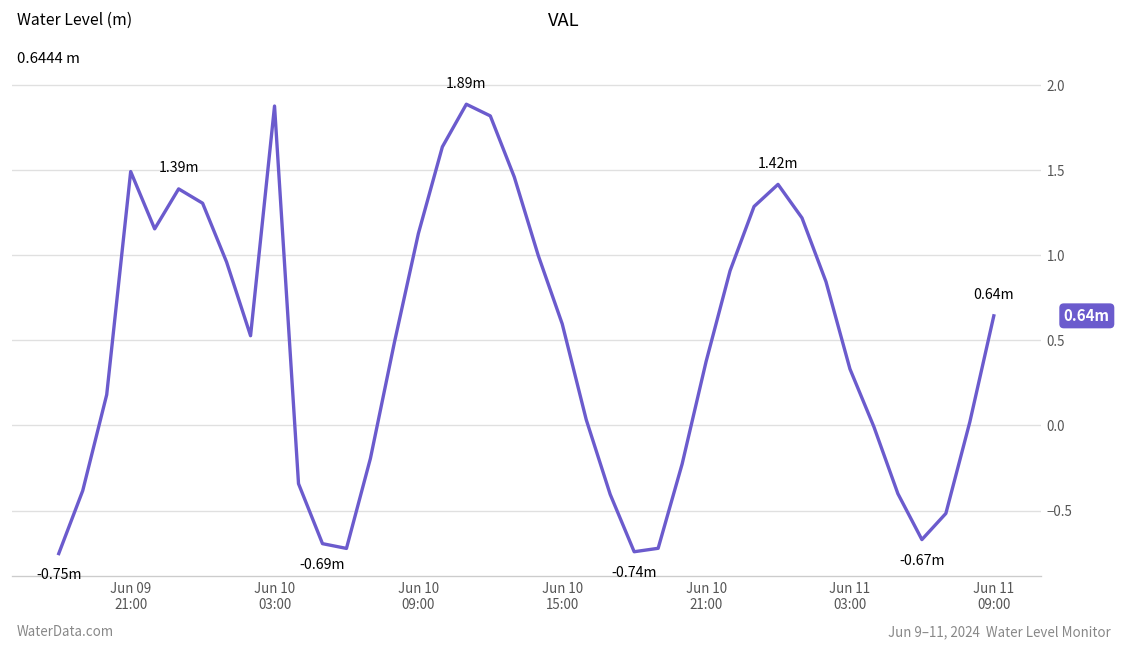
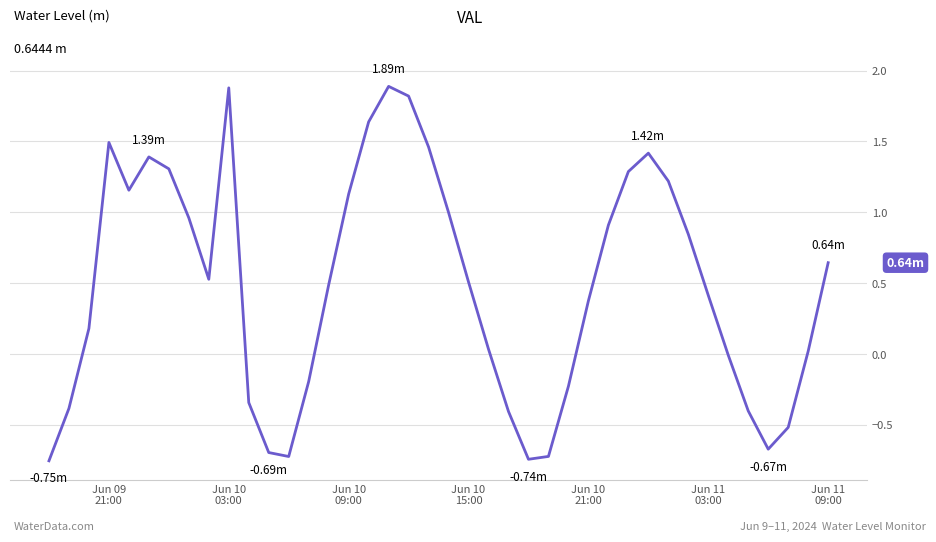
Jun 10 15:00: 0.60 -> 0.51
Jun 11 03:00: 0.33 -> 0.41
